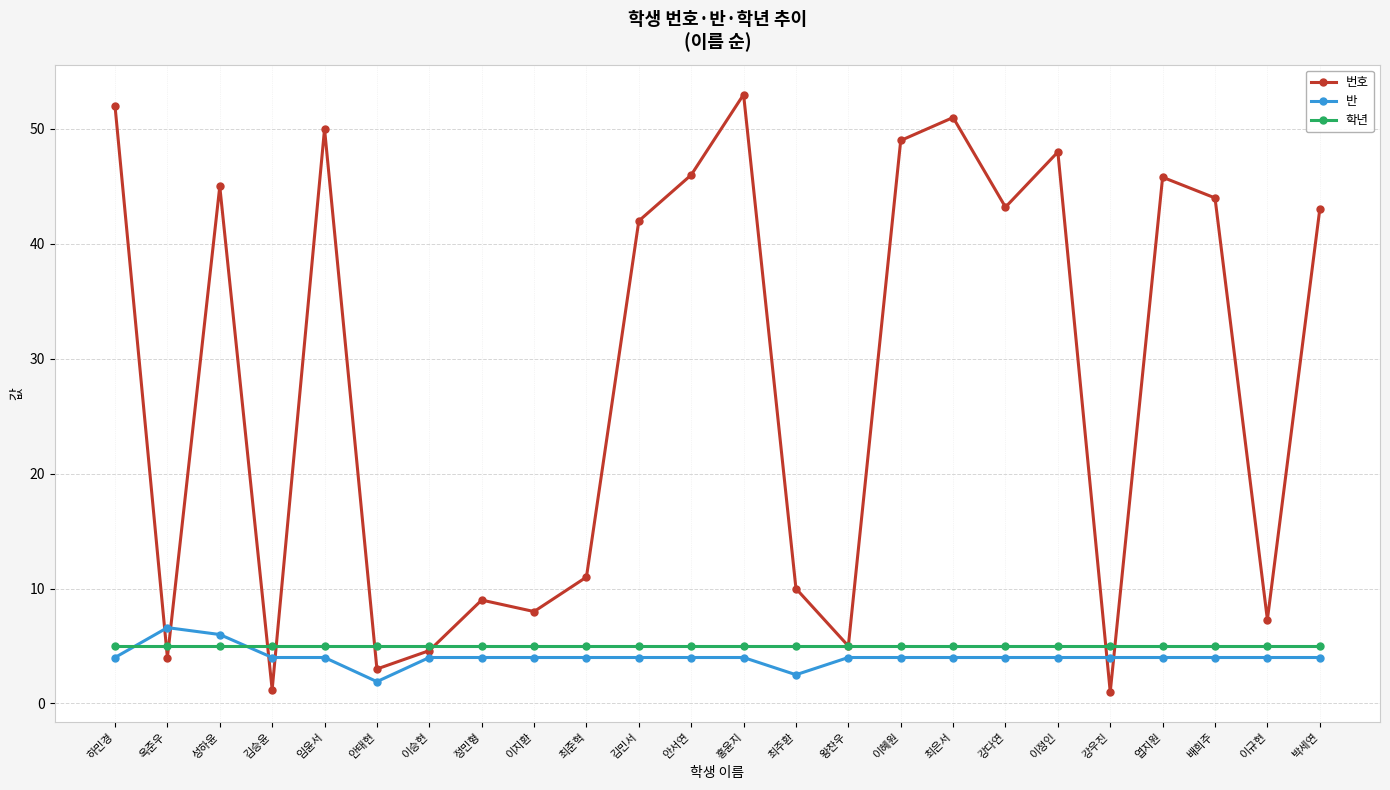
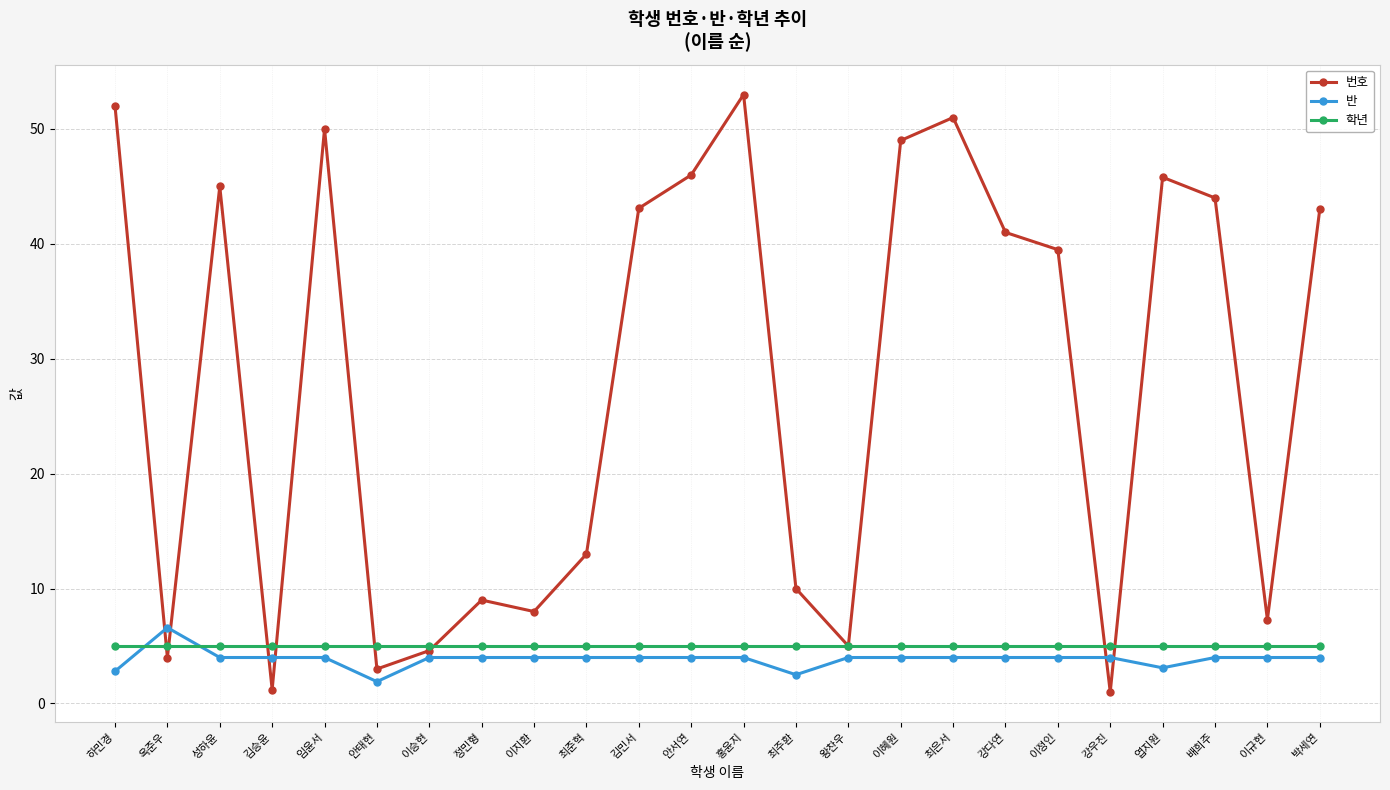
반, 하민경: 4.0 -> 2.8
반, 성하윤: 6 -> 4
번호, 최준혁: 11 -> 13
번호, 김민서: 42.0 -> 43.1
번호, 강다연: 43.2 -> 41.0
번호, 이정인: 48.0 -> 39.5
반, 엽지원: 4.0 -> 3.1
